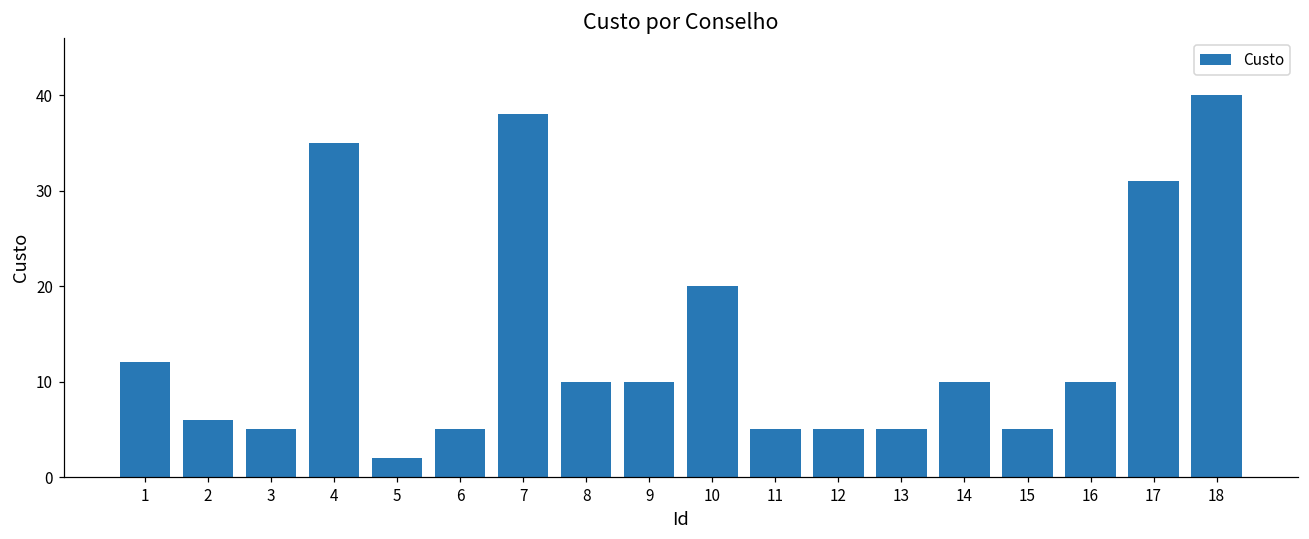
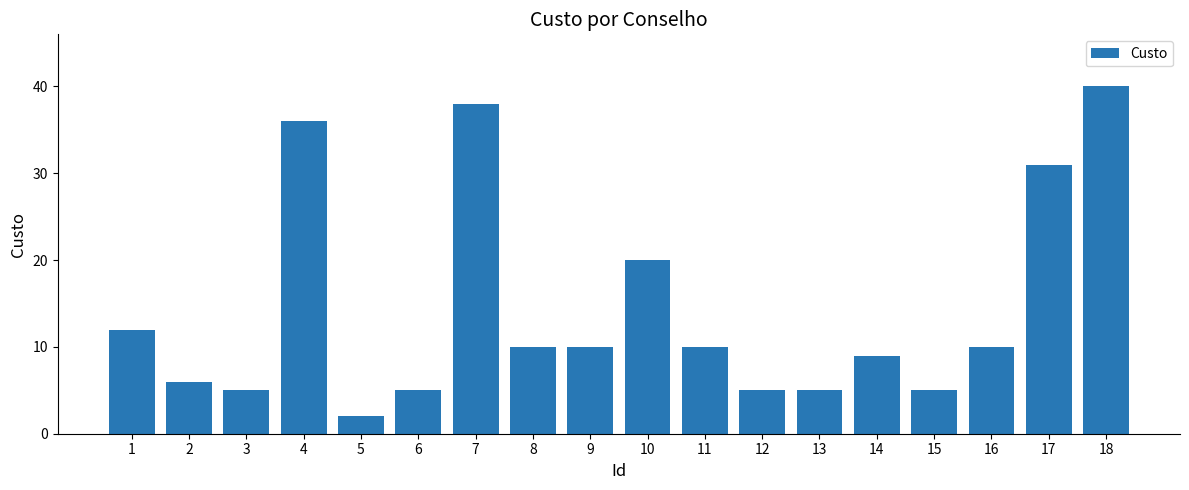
4: 35 -> 36
11: 5 -> 10
14: 10 -> 9
